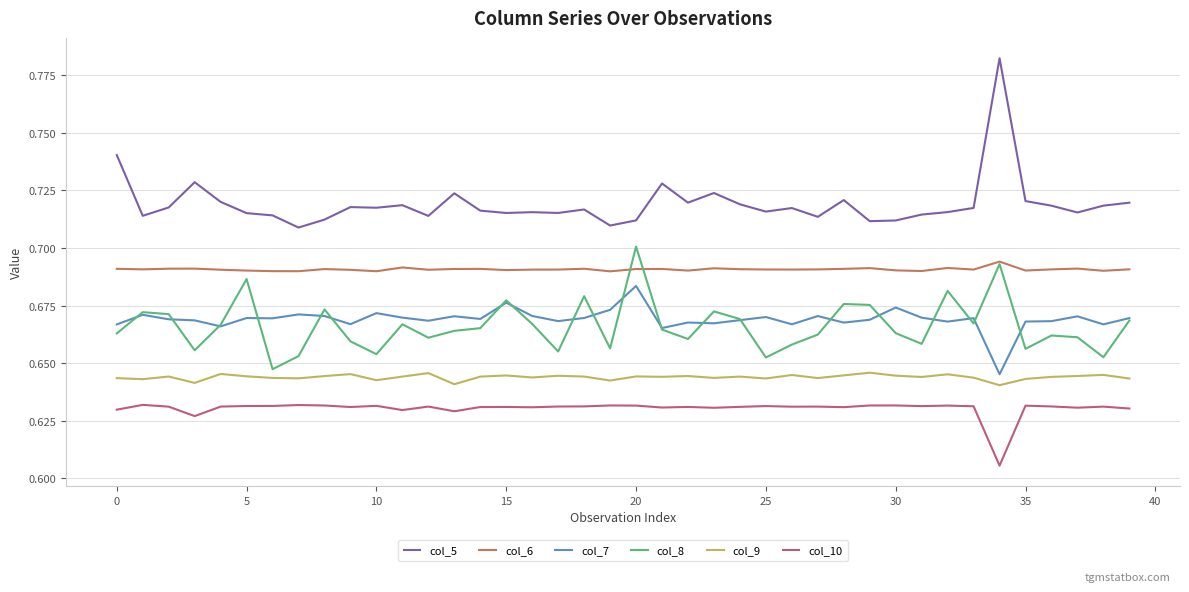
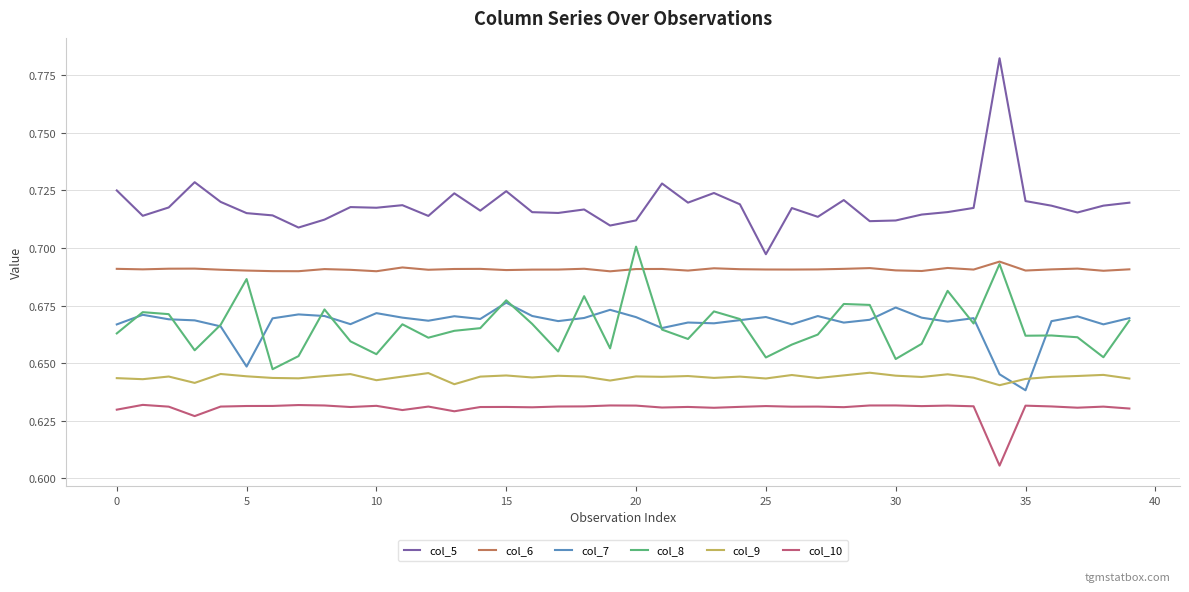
col_5, 0: 0.740 -> 0.725
col_7, 5: 0.670 -> 0.648
col_5, 15: 0.715 -> 0.725
col_7, 20: 0.683 -> 0.670
col_5, 25: 0.716 -> 0.697
col_8, 30: 0.663 -> 0.652
col_7, 35: 0.668 -> 0.638
col_8, 35: 0.656 -> 0.662
